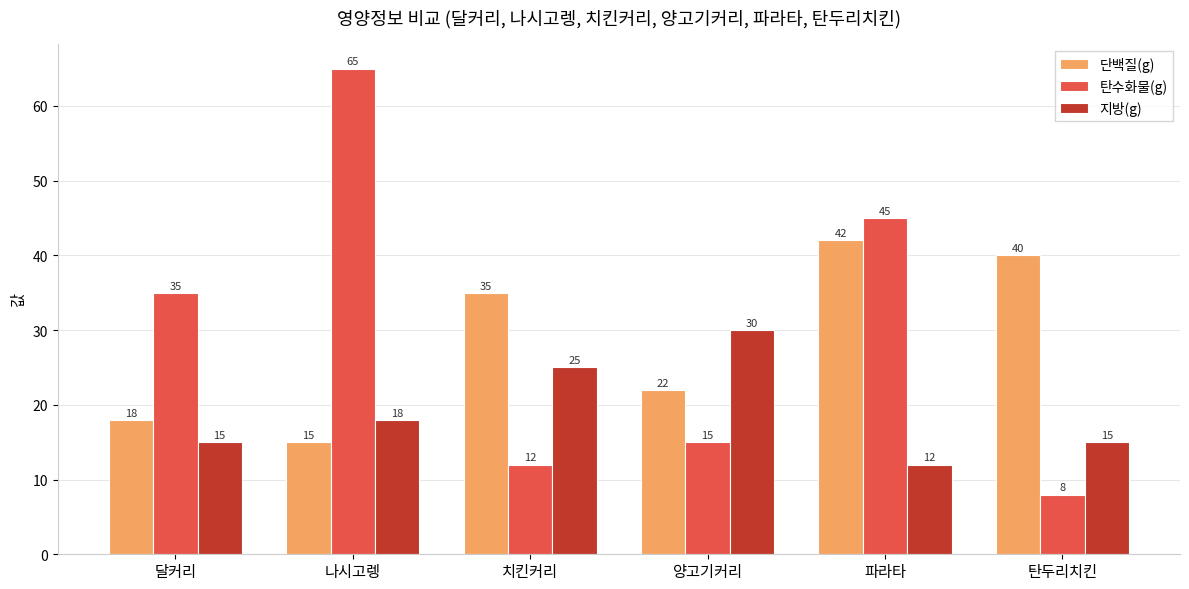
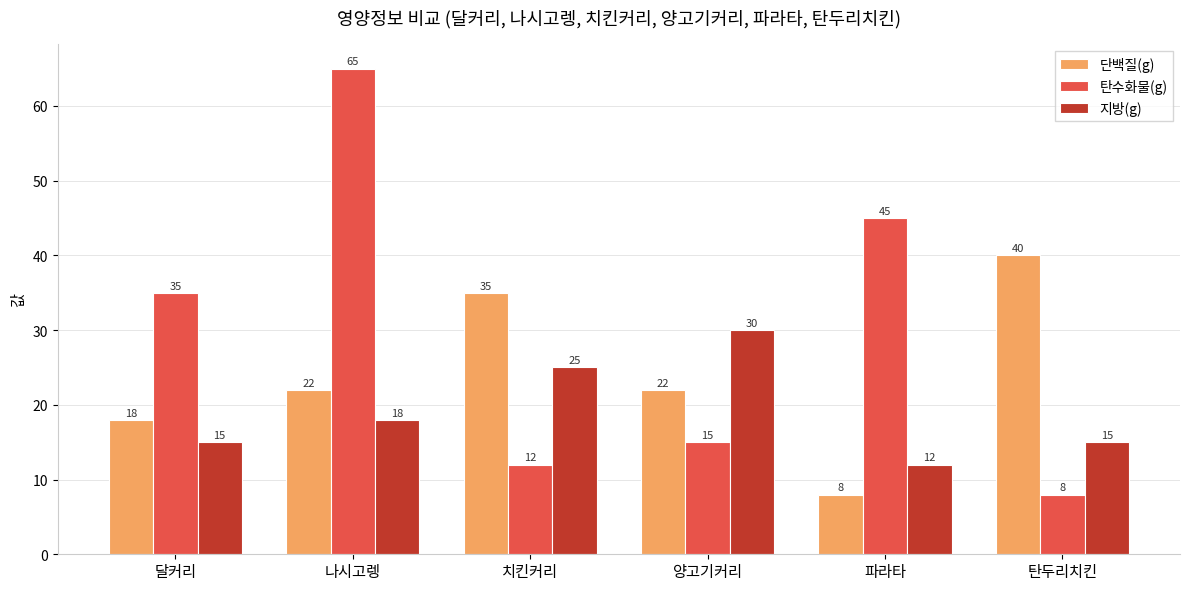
단백질(g), 나시고렝: 15 -> 22
단백질(g), 파라타: 42 -> 8
